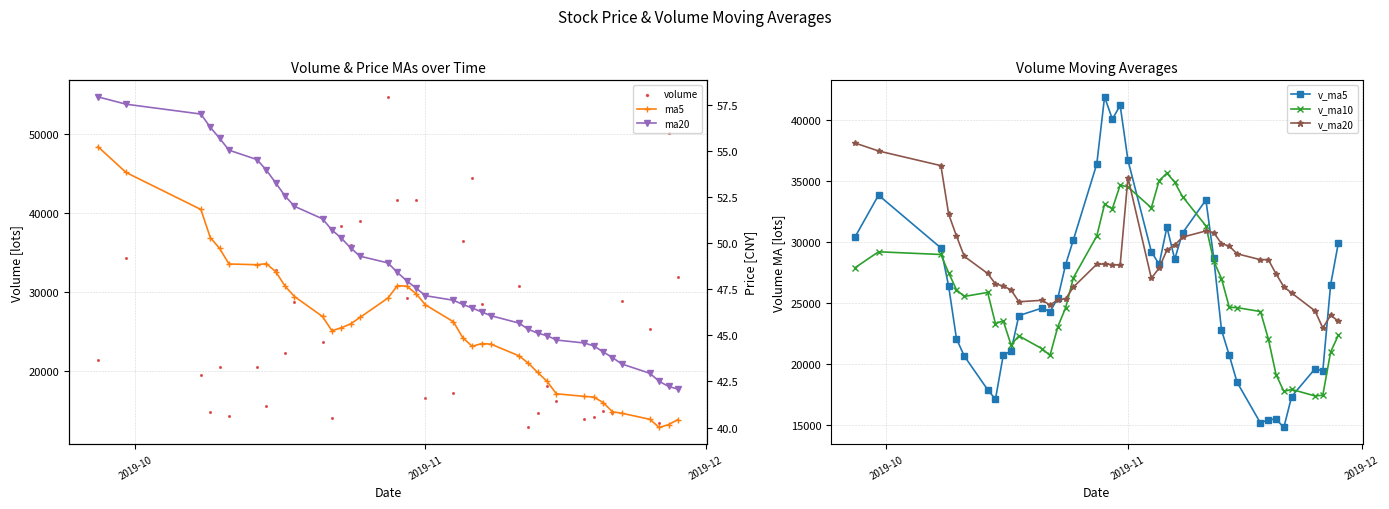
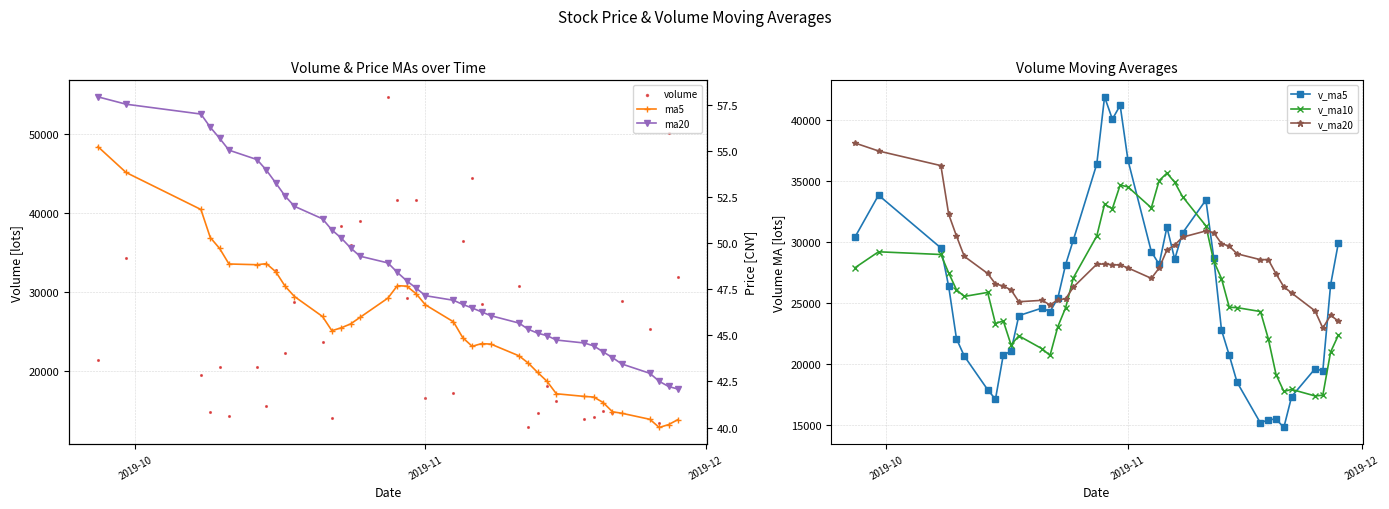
Volume Moving Averages, v_ma20, 2019-11: 35300 -> 27900
